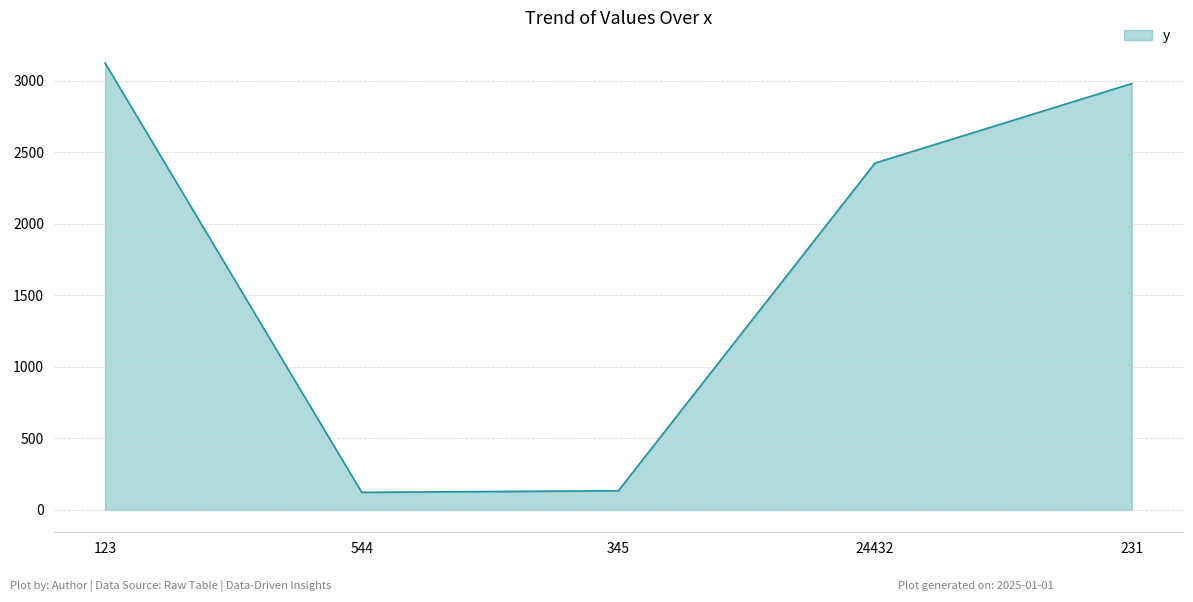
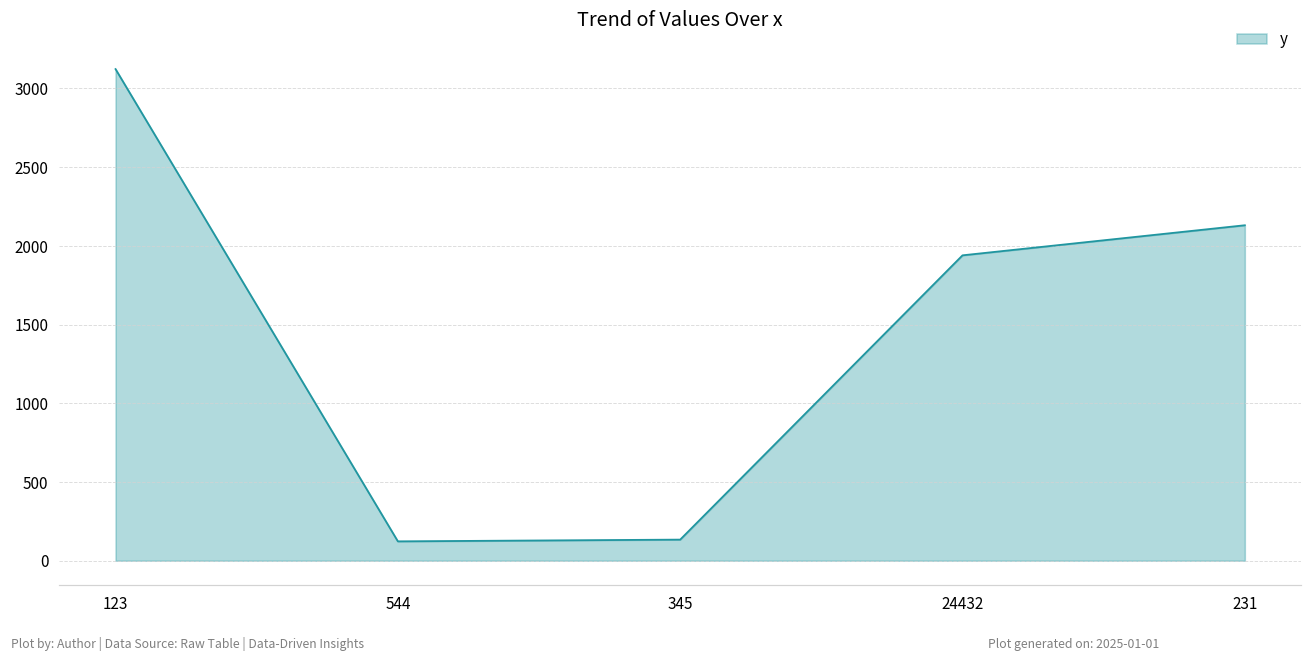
24432: 2420 -> 1940
231: 2980 -> 2130
